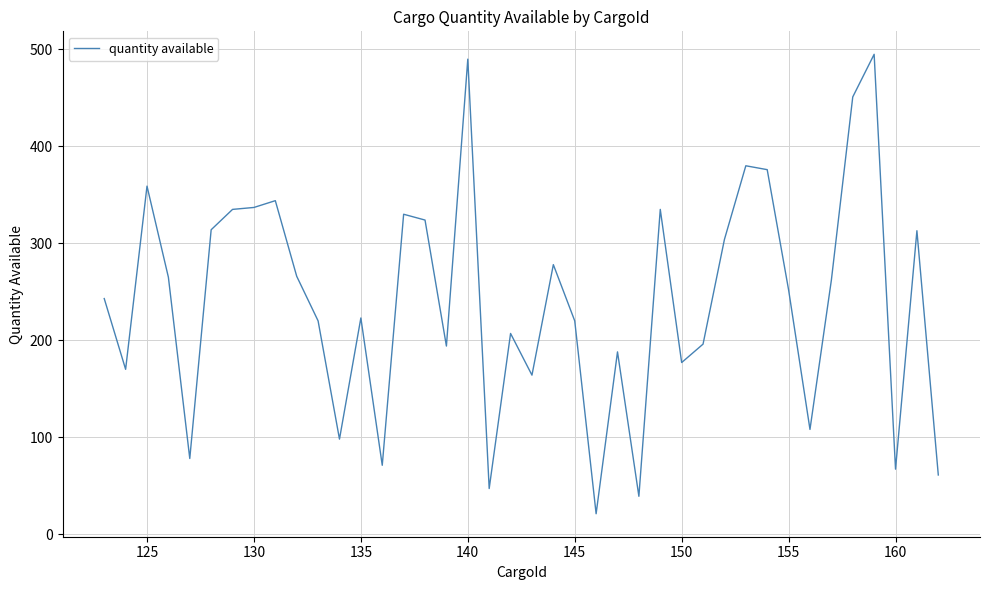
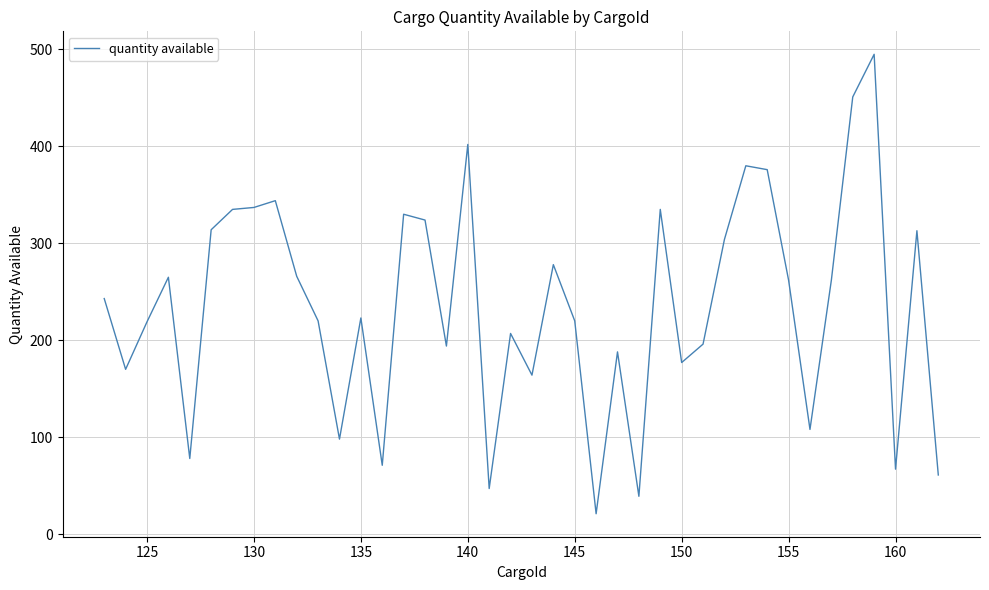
125: 360 -> 220
140: 490 -> 400
155: 250 -> 260
